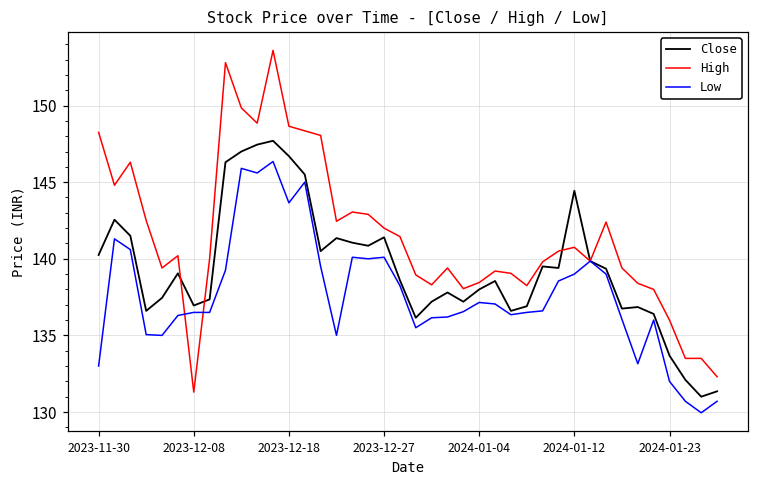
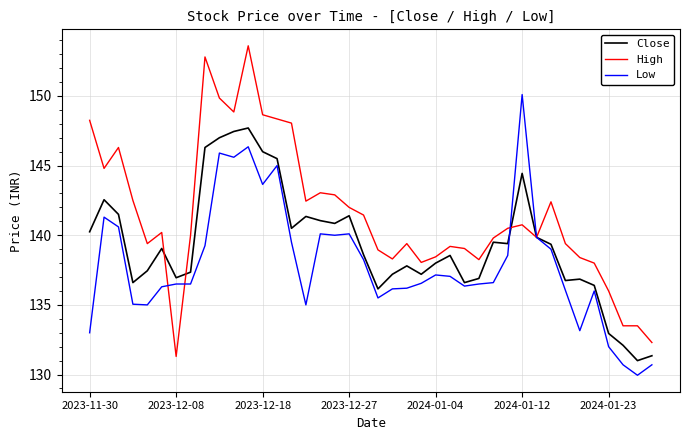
Close, 2023-12-18: 146.7 -> 146.0
Low, 2024-01-12: 139.0 -> 150.1
Close, 2024-01-23: 133.7 -> 133.0
